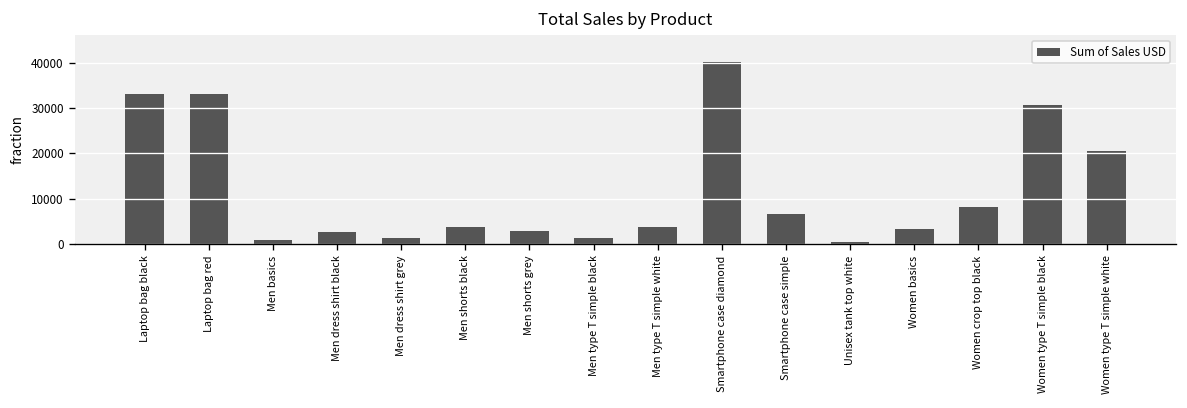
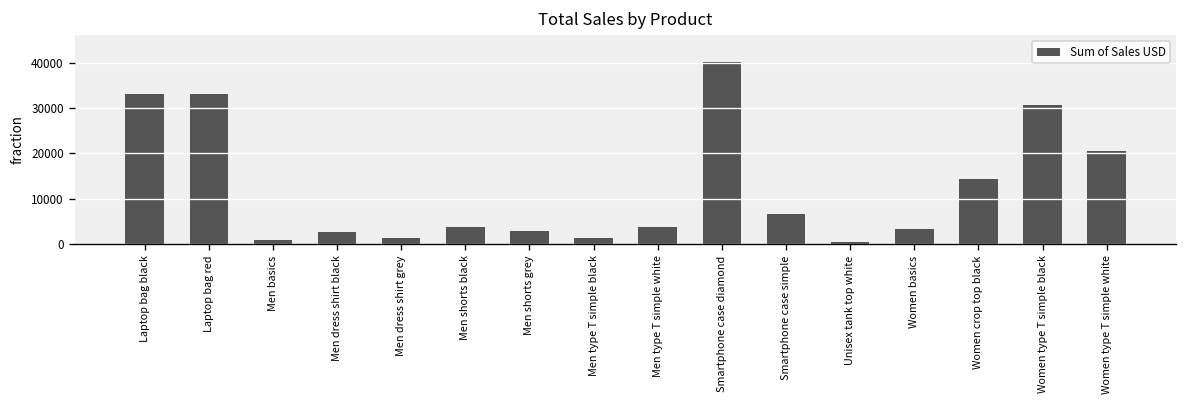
Women crop top black: 8000 -> 14000
